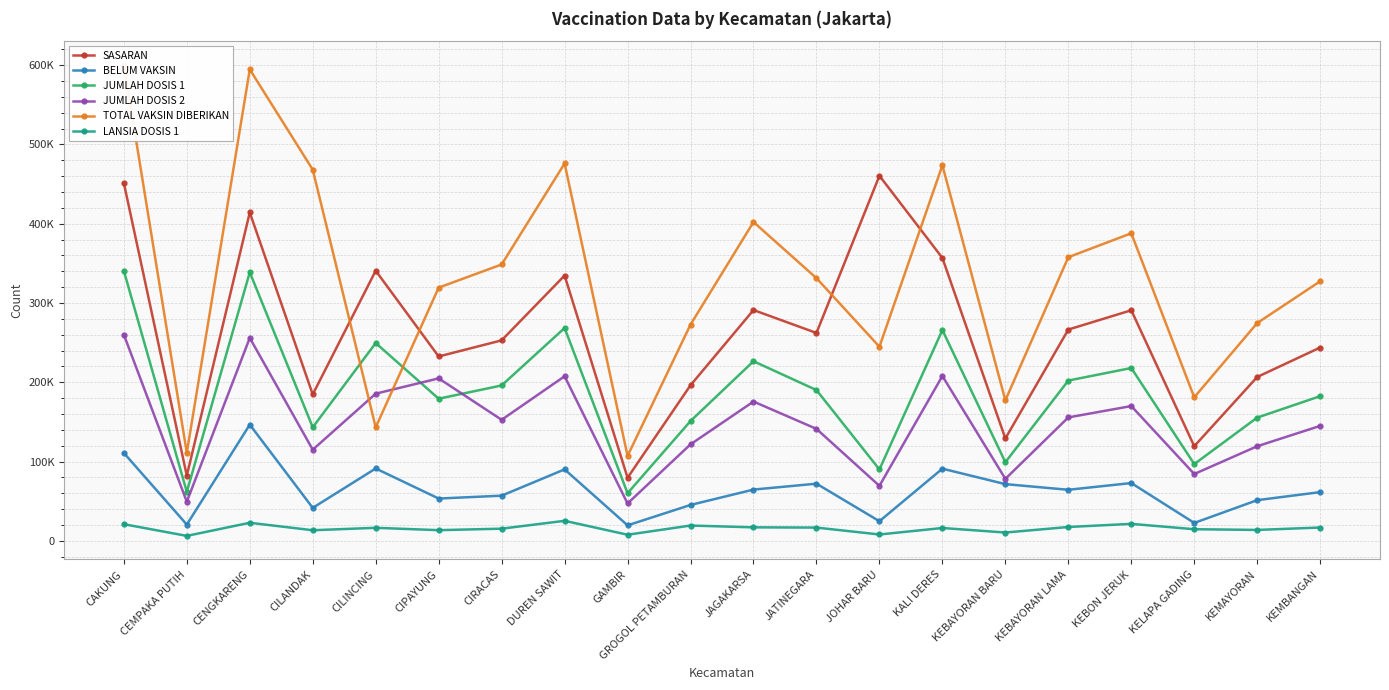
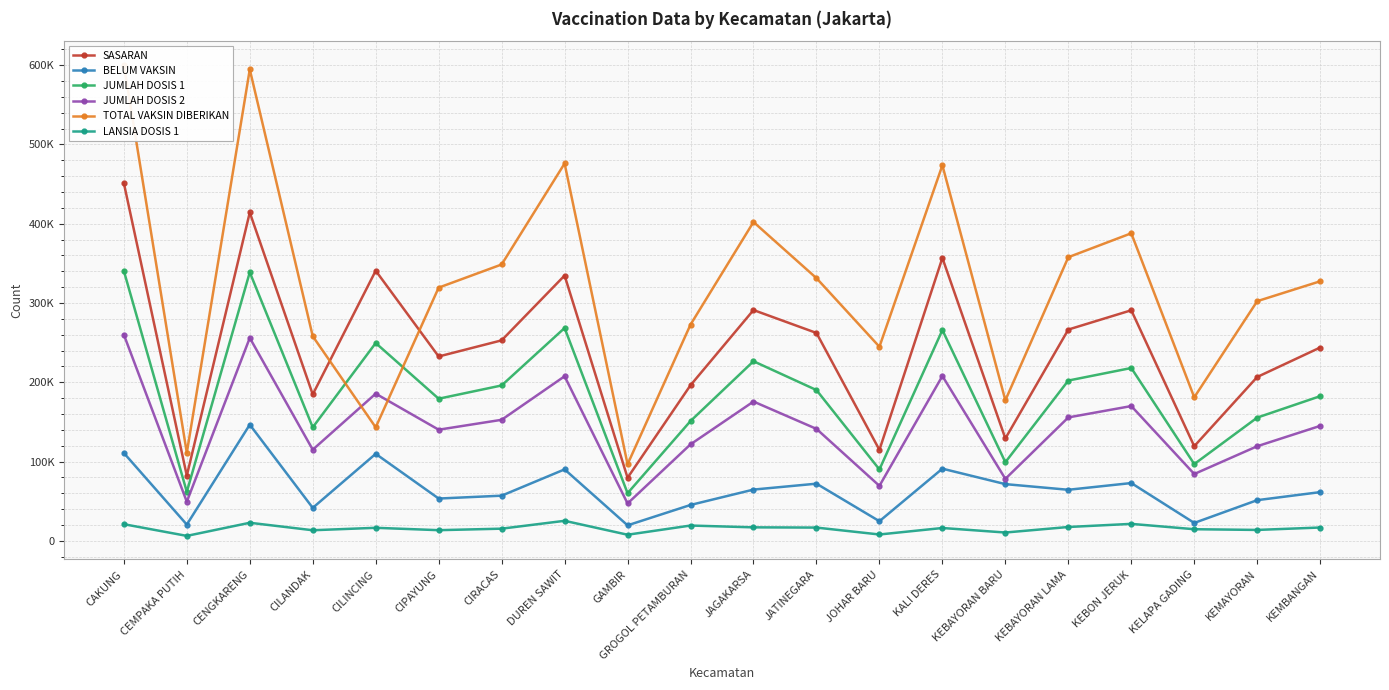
TOTAL VAKSIN DIBERIKAN, CILANDAK: 470000 -> 260000
BELUM VAKSIN, CILINCING: 90000 -> 110000
JUMLAH DOSIS 2, CIPAYUNG: 200000 -> 140000
TOTAL VAKSIN DIBERIKAN, GAMBIR: 110000 -> 100000
SASARAN, JOHAR BARU: 460000 -> 110000
TOTAL VAKSIN DIBERIKAN, KEMAYORAN: 270000 -> 300000
